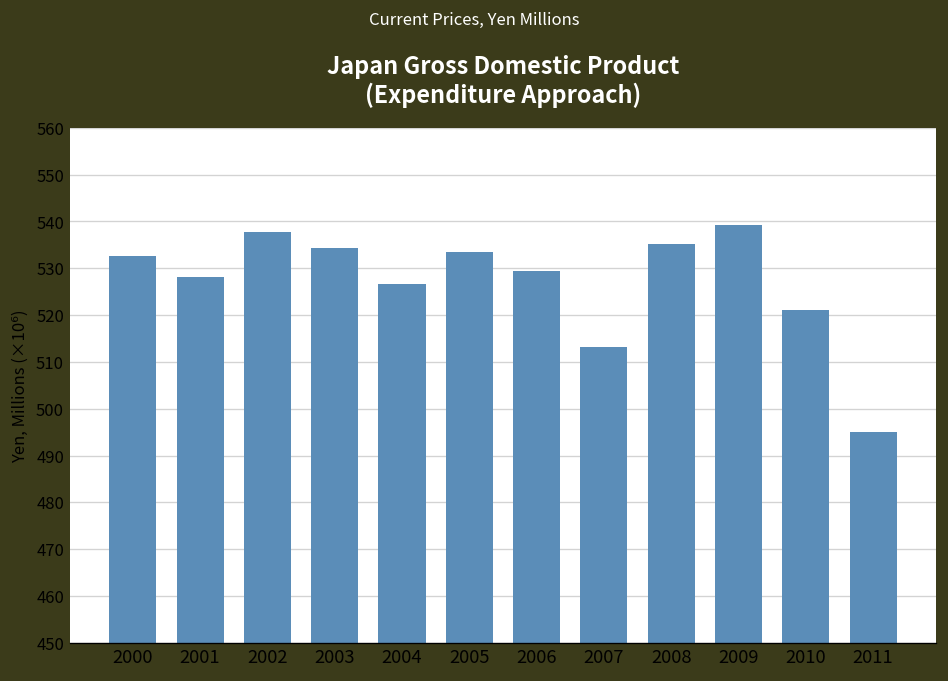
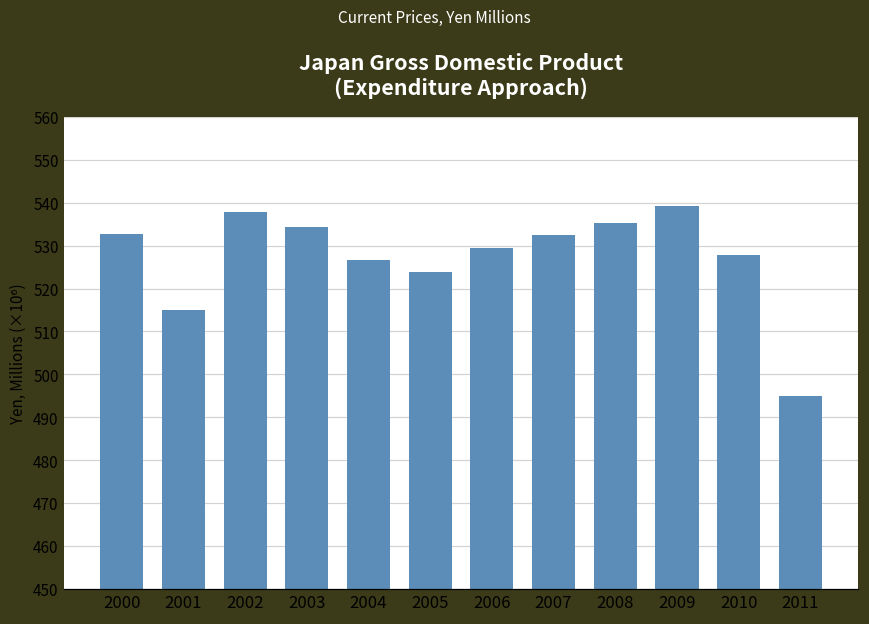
2001: 528 -> 515
2005: 534 -> 524
2007: 513 -> 533
2010: 521 -> 528
